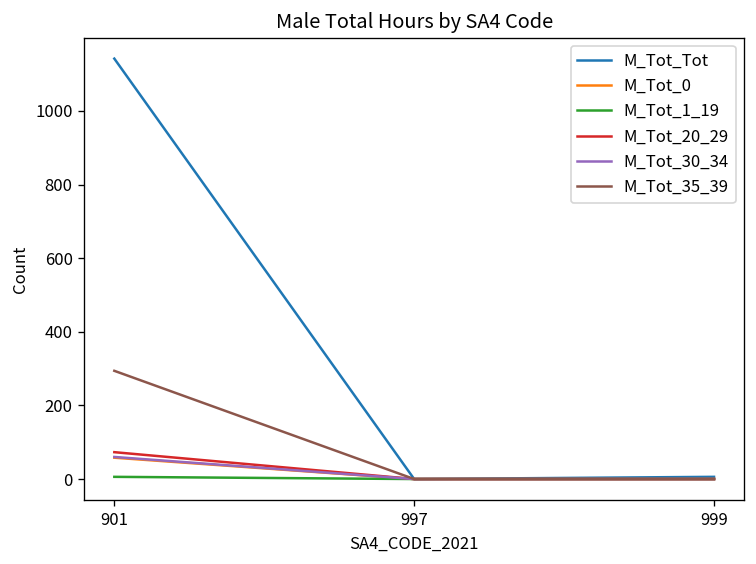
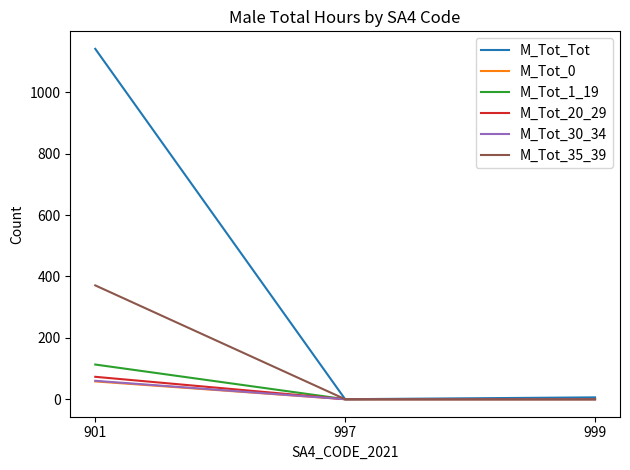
M_Tot_1_19, 901: 10 -> 110
M_Tot_35_39, 901: 290 -> 370
